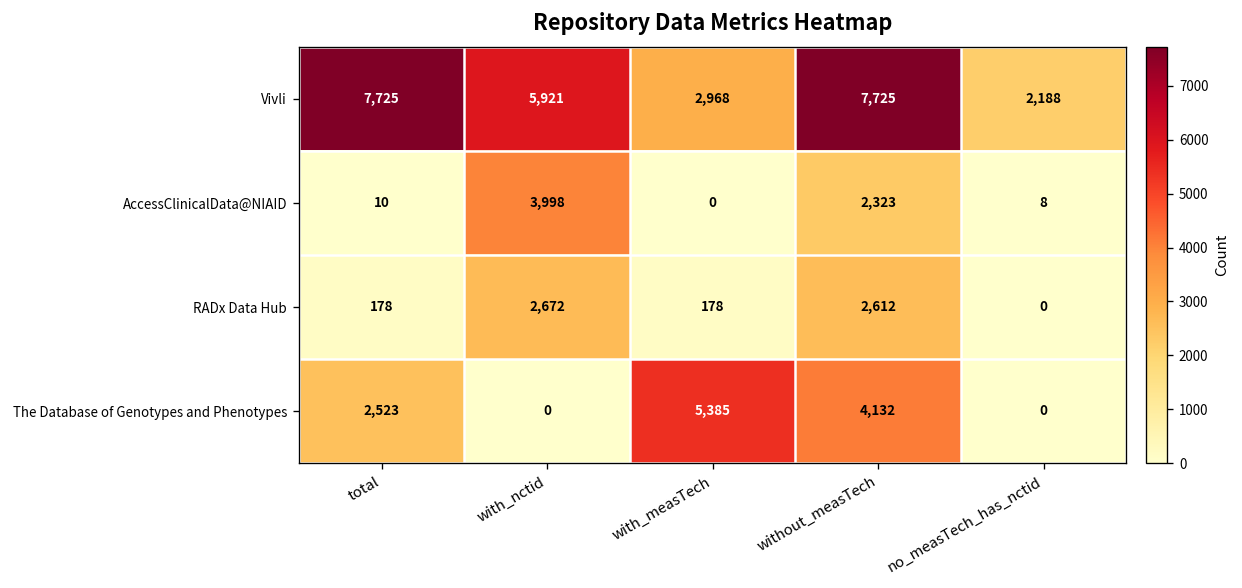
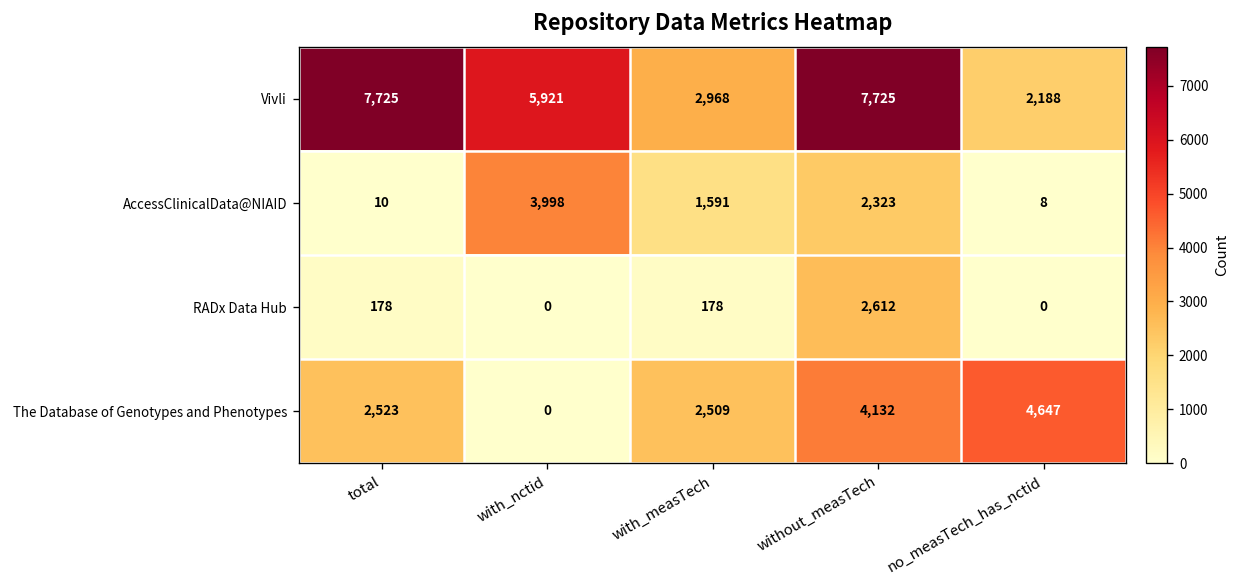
AccessClinicalData@NIAID, with_measTech: 0 -> 1,591
RADx Data Hub, with_nctid: 2,672 -> 0
The Database of Genotypes and Phenotypes, with_measTech: 5,385 -> 2,509
The Database of Genotypes and Phenotypes, no_measTech_has_nctid: 0 -> 4,647
